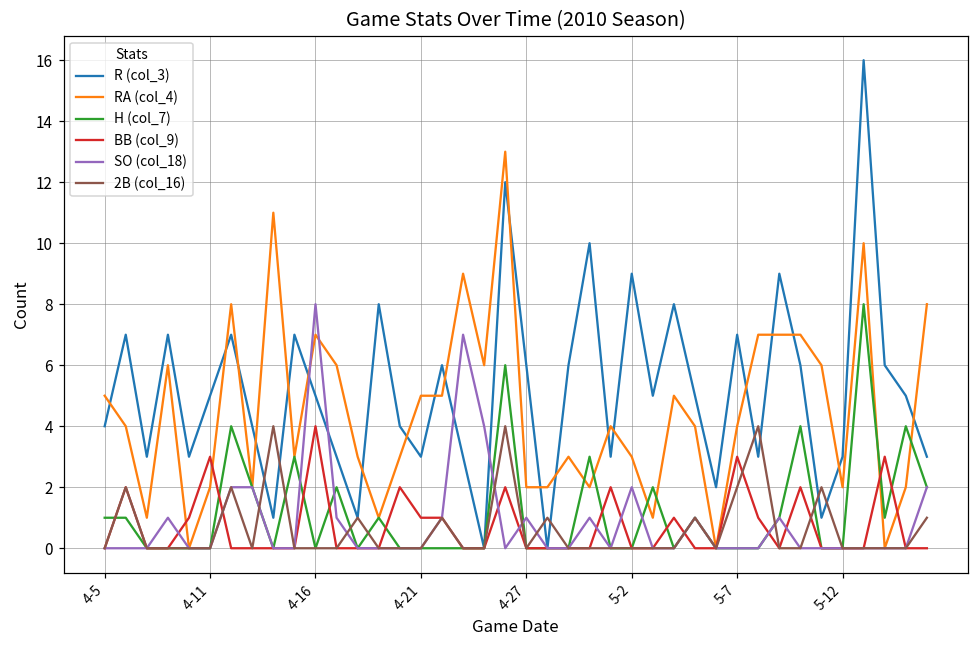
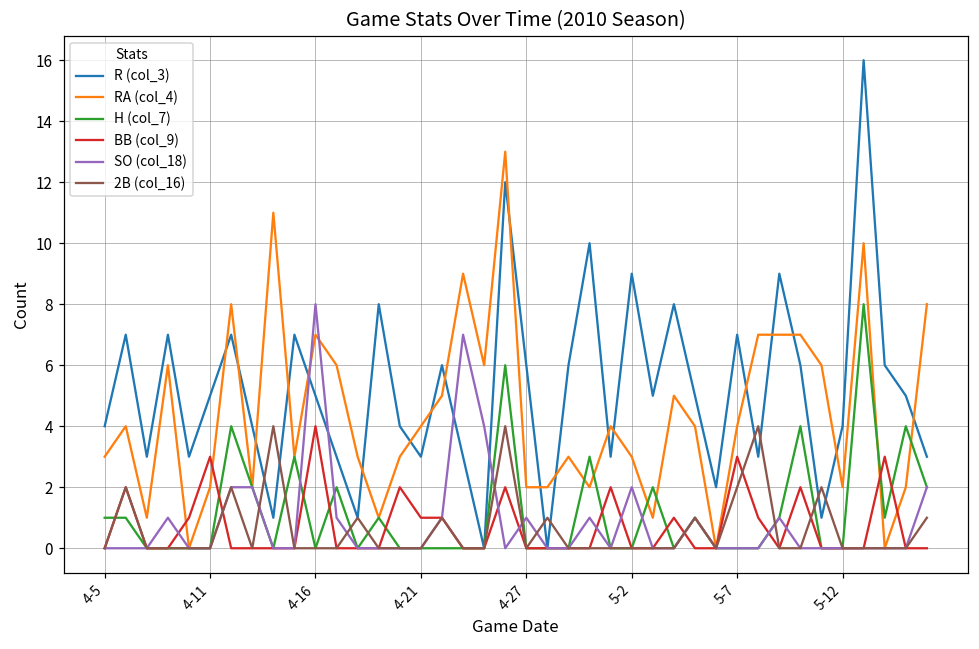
RA (col_4), 4-5: 5 -> 3
RA (col_4), 4-21: 5 -> 4
R (col_3), 5-12: 3 -> 4
